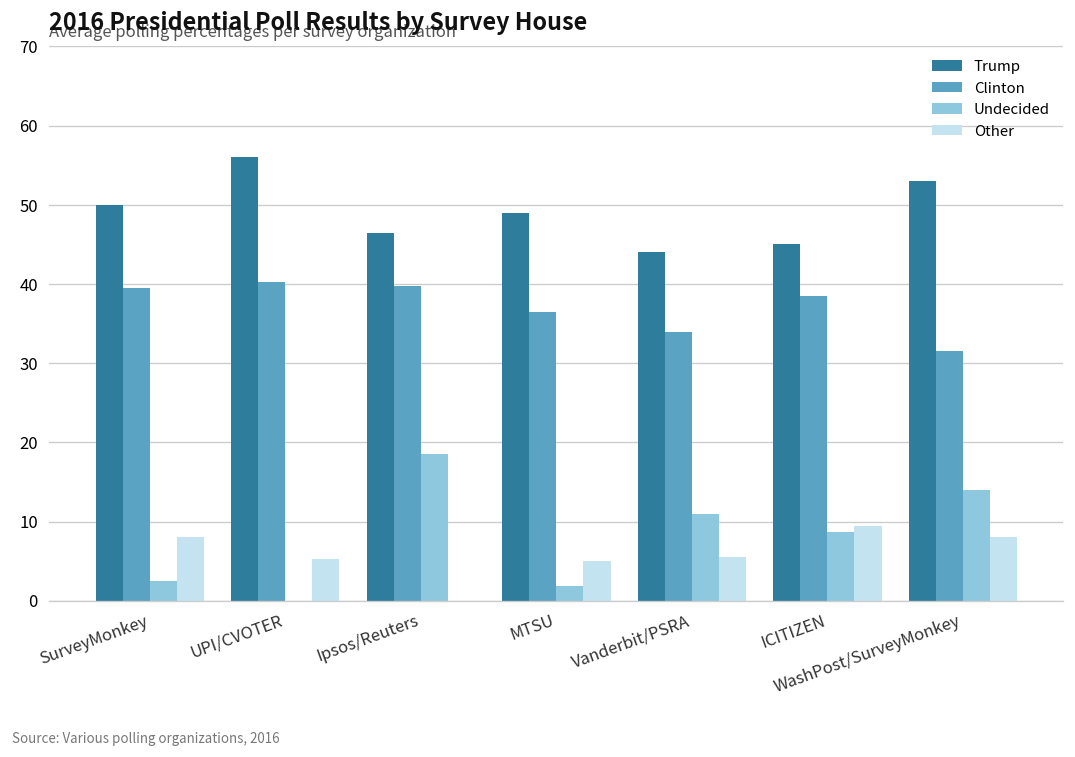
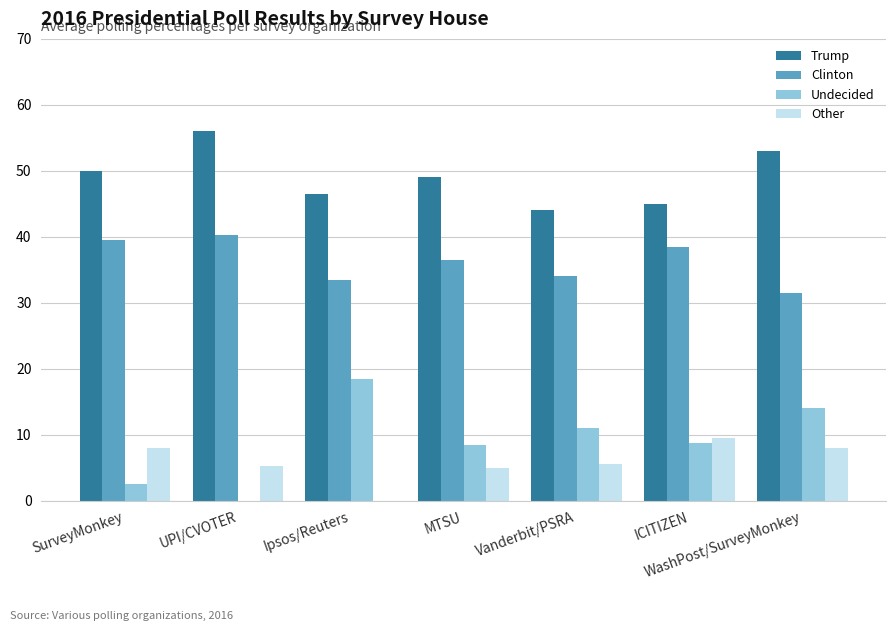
Clinton, Ipsos/Reuters: 40 -> 34
Undecided, MTSU: 2 -> 9
